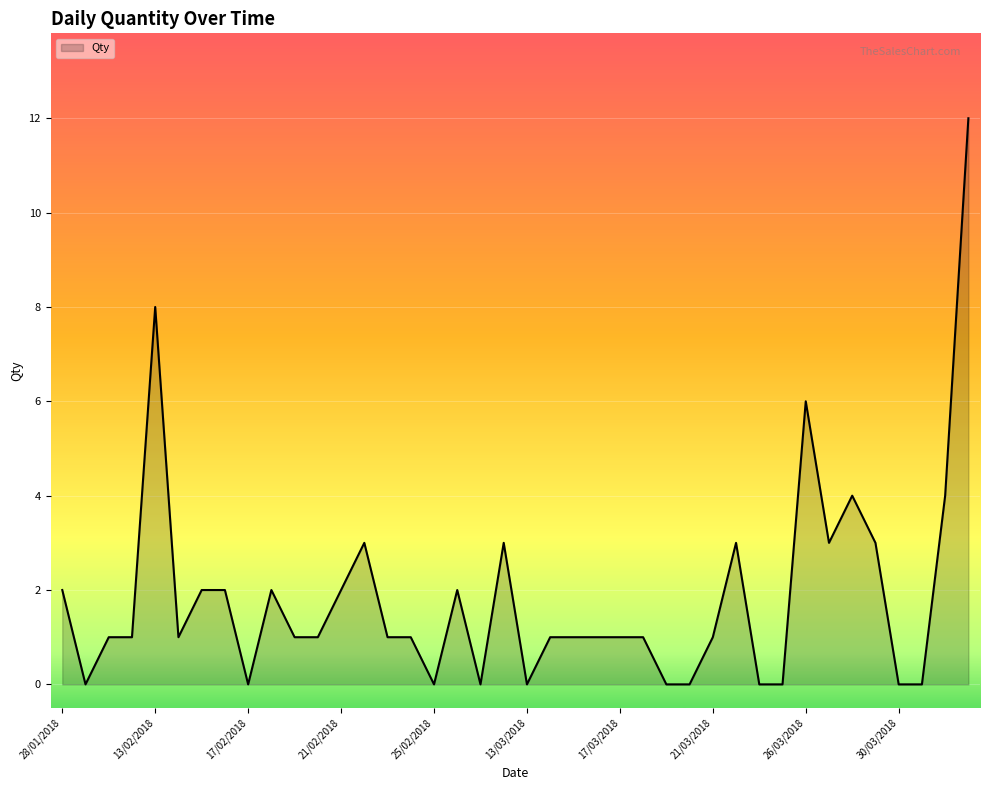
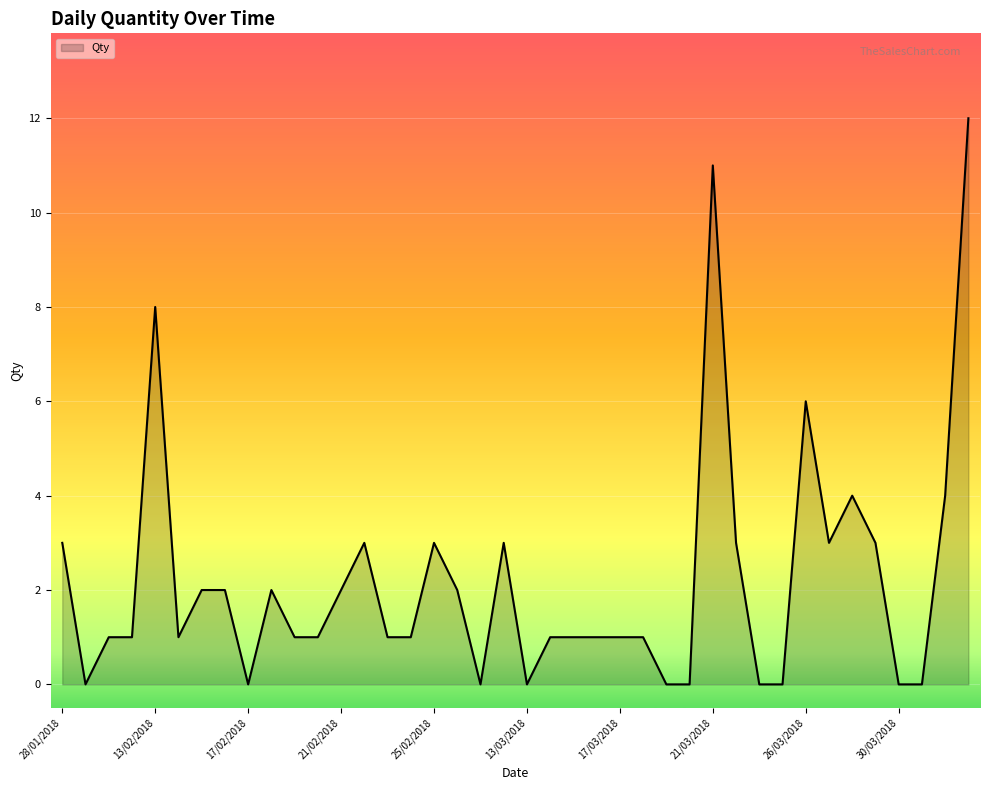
28/01/2018: 2 -> 3
25/02/2018: 0 -> 3
21/03/2018: 1 -> 11
